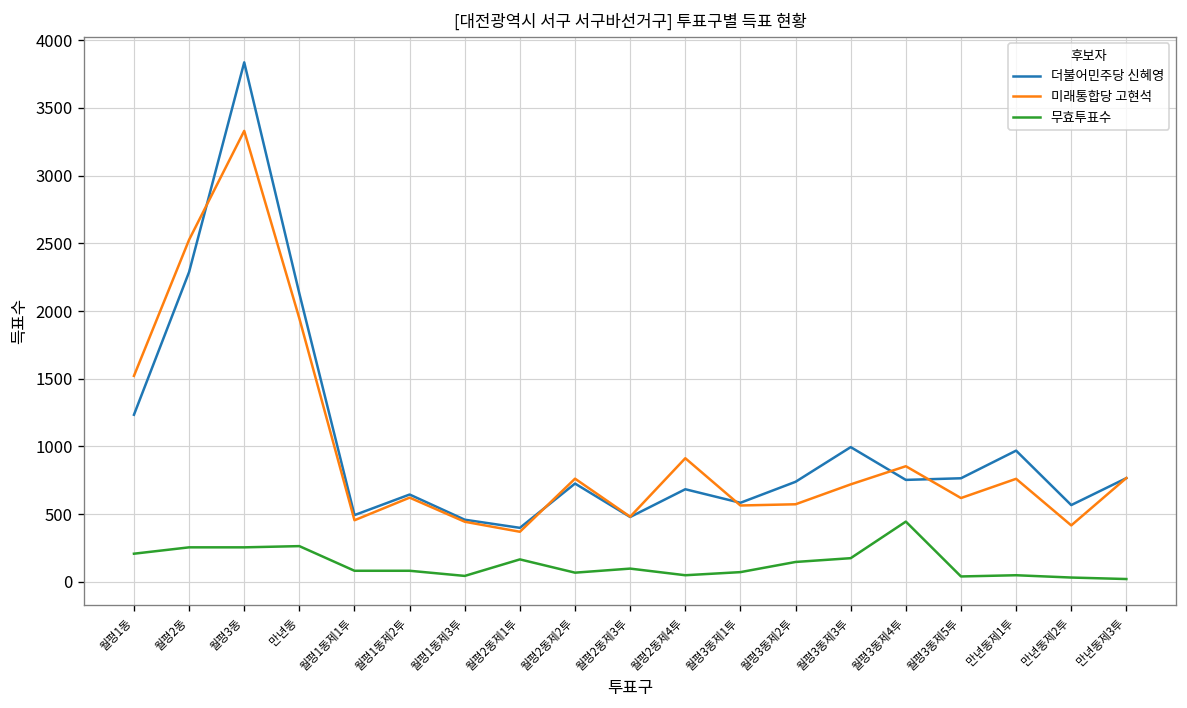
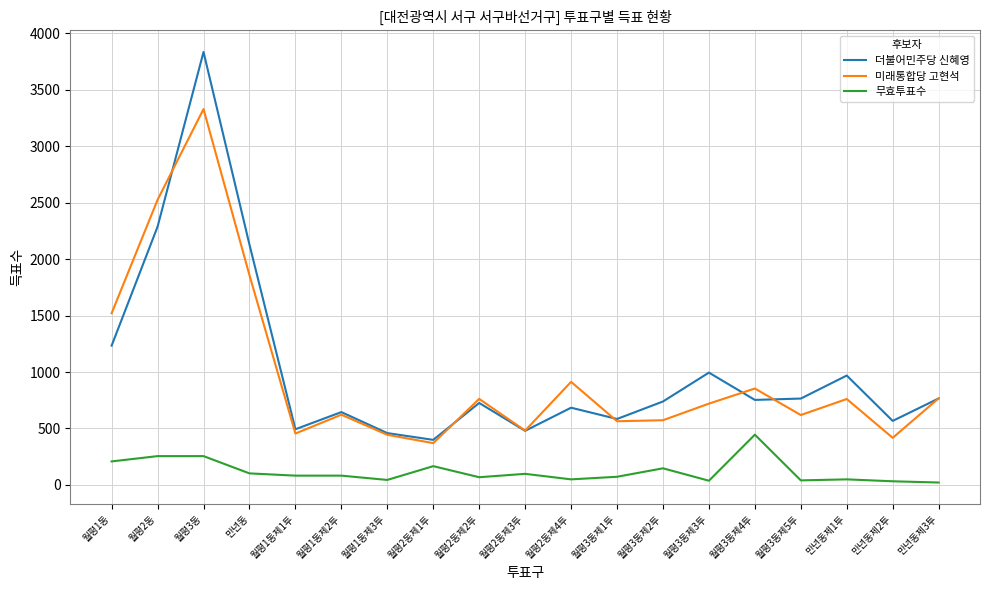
미래통합당 고현석, 만년동: 1950 -> 1860
무효투표수, 만년동: 260 -> 100
무효투표수, 월평3동제3투: 180 -> 40
